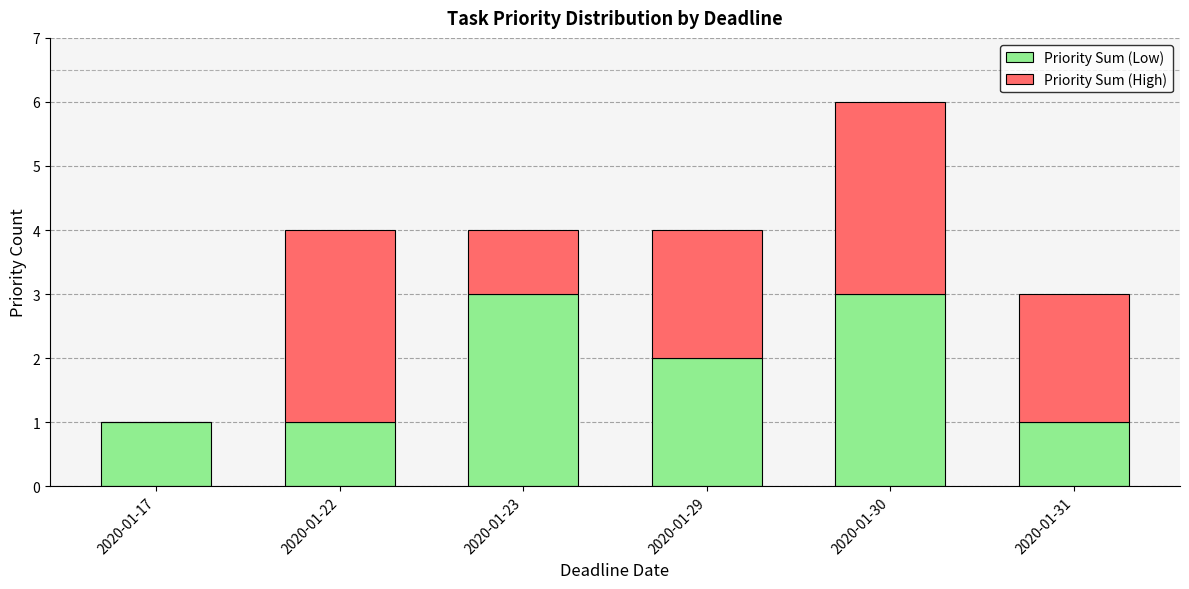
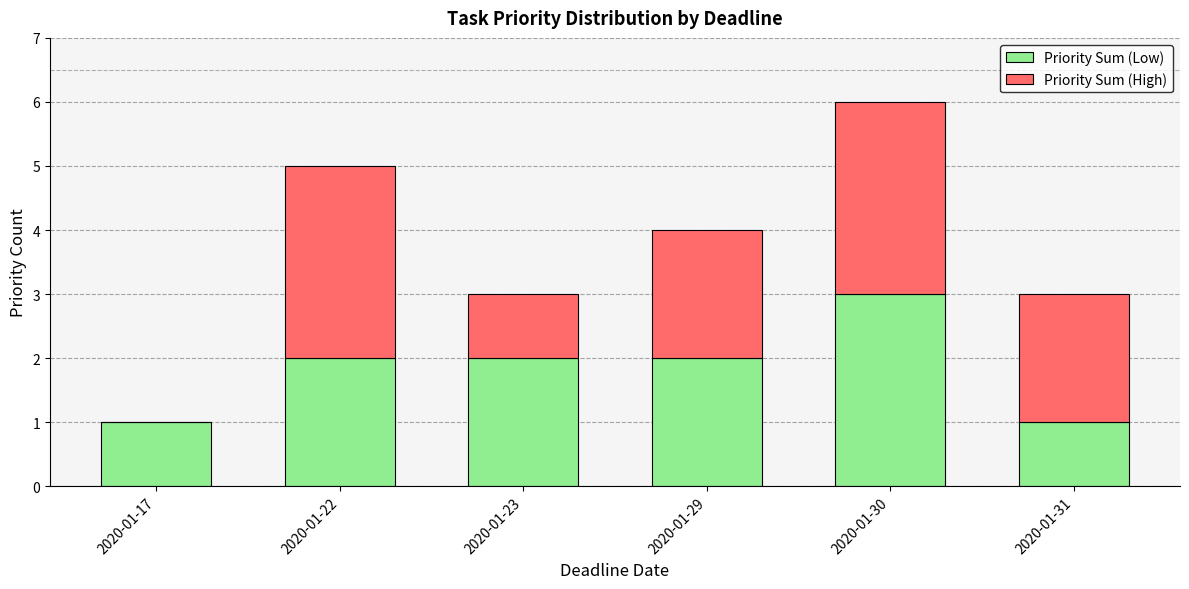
Priority Sum (Low), 2020-01-22: 1 -> 2
Priority Sum (Low), 2020-01-23: 3 -> 2
